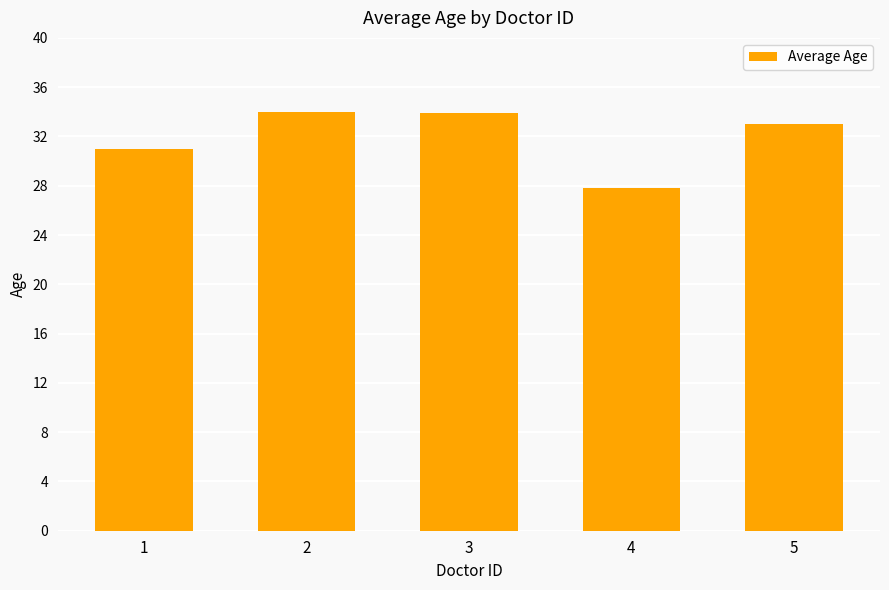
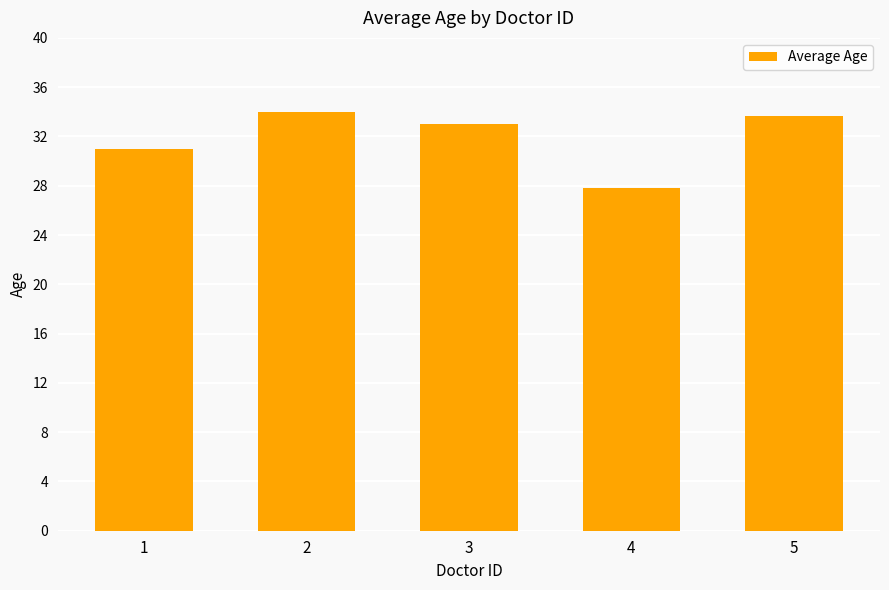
3: 33.9 -> 33.0
5: 33.0 -> 33.7
